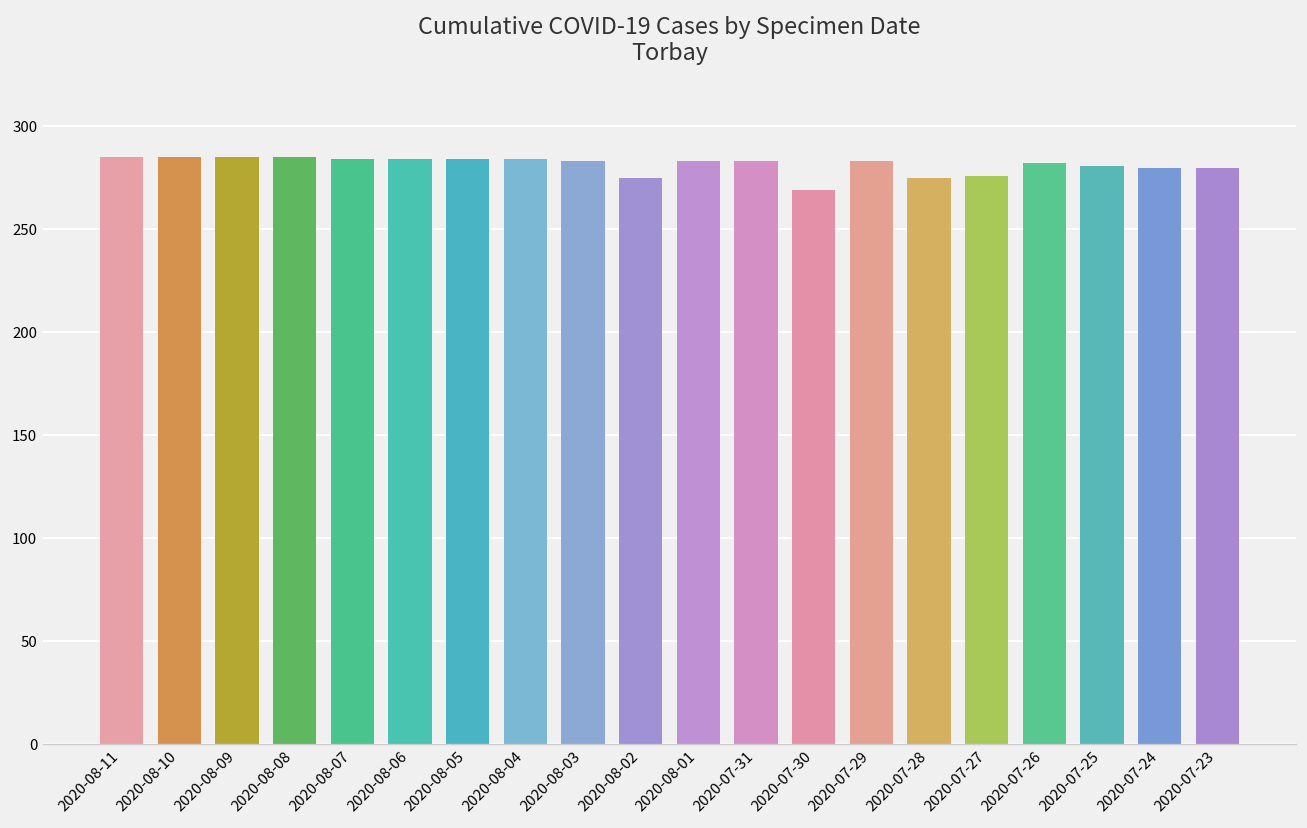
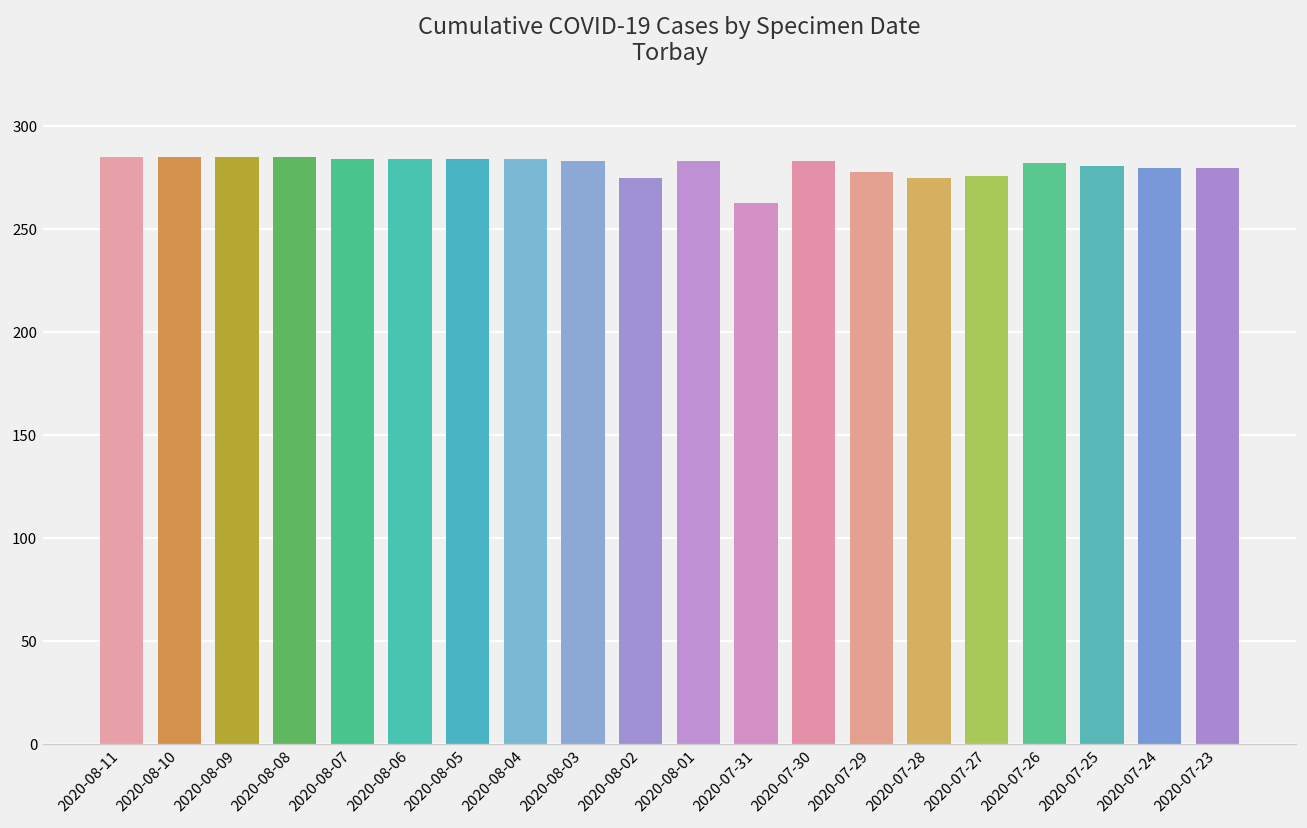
2020-07-31: 283 -> 263
2020-07-30: 269 -> 283
2020-07-29: 283 -> 278
